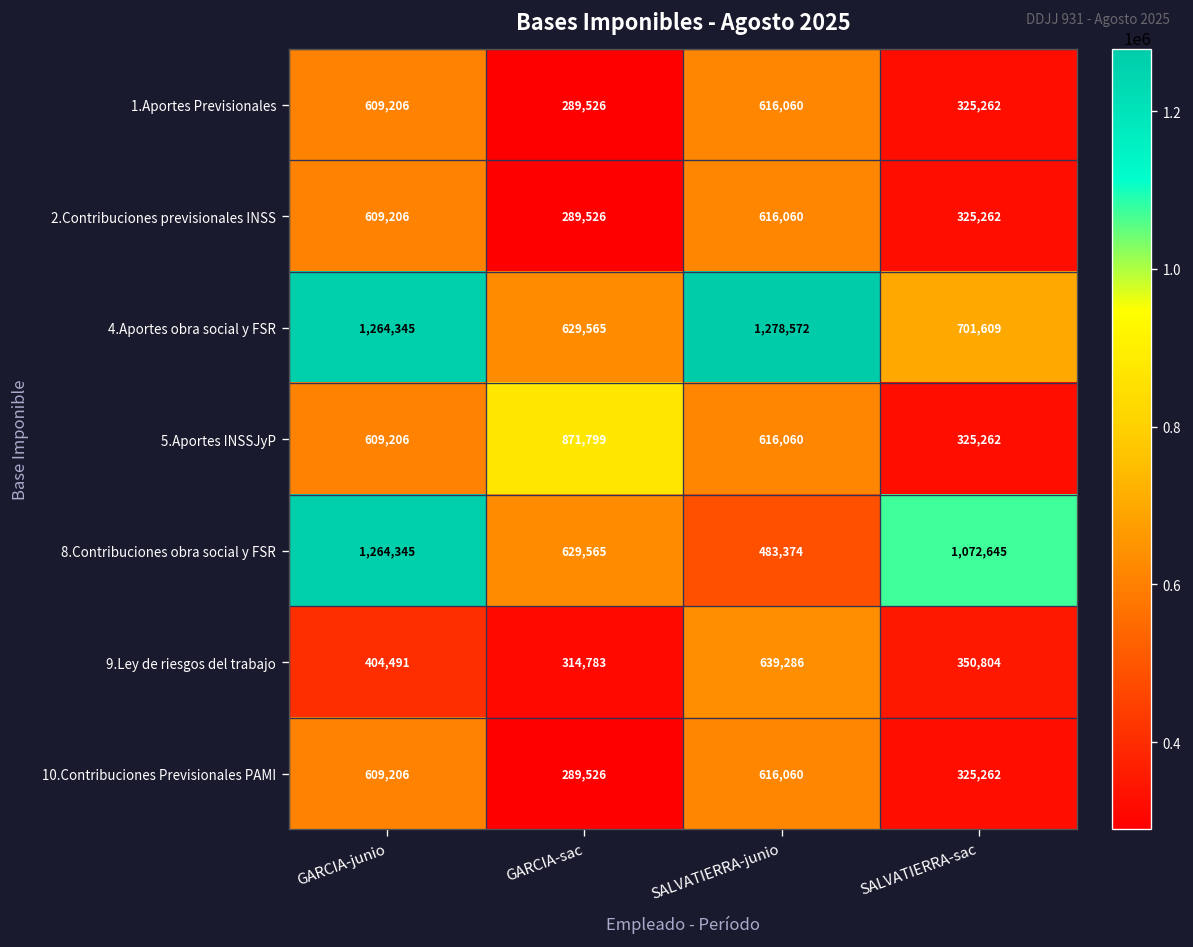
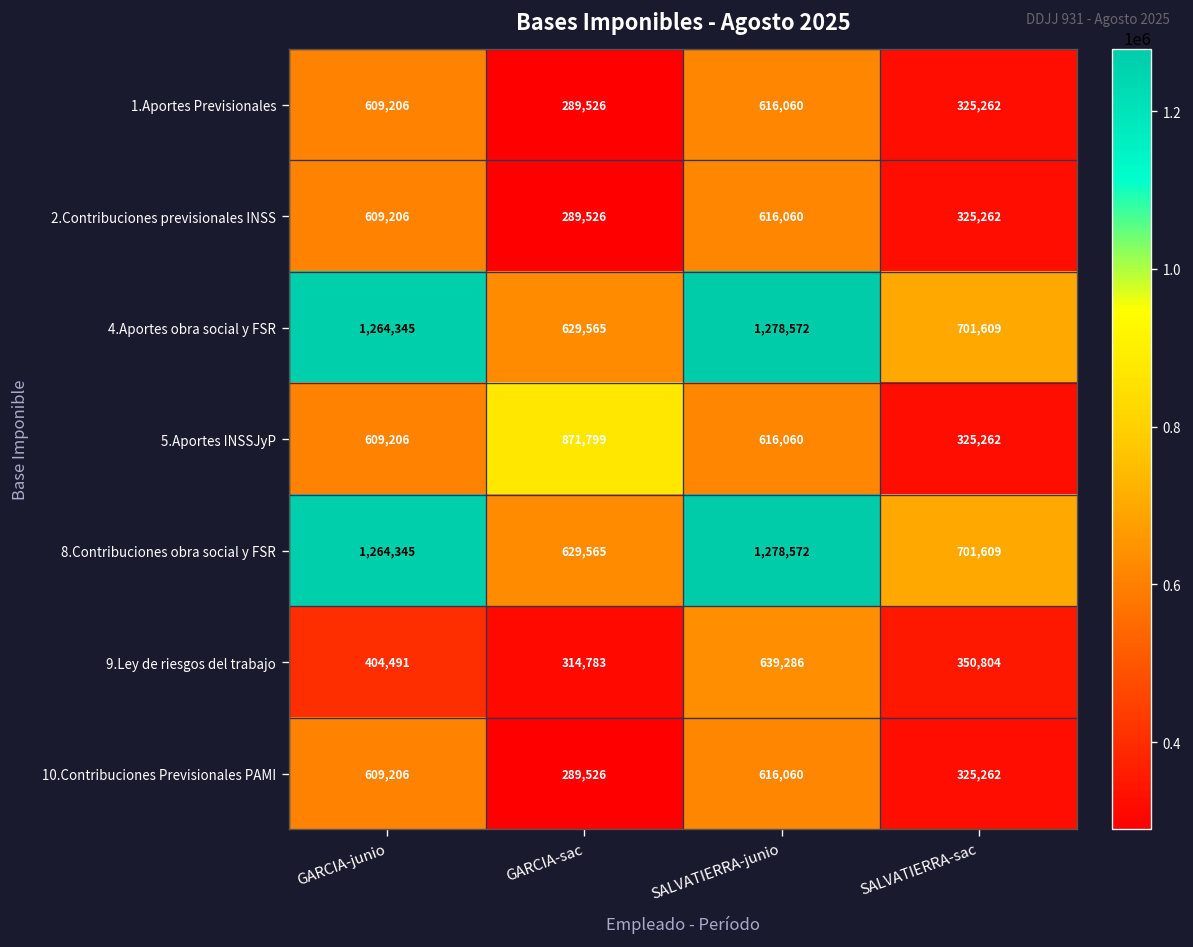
8.Contribuciones obra social y FSR, SALVATIERRA-junio: 483,374 -> 1,278,572
8.Contribuciones obra social y FSR, SALVATIERRA-sac: 1,072,645 -> 701,609
